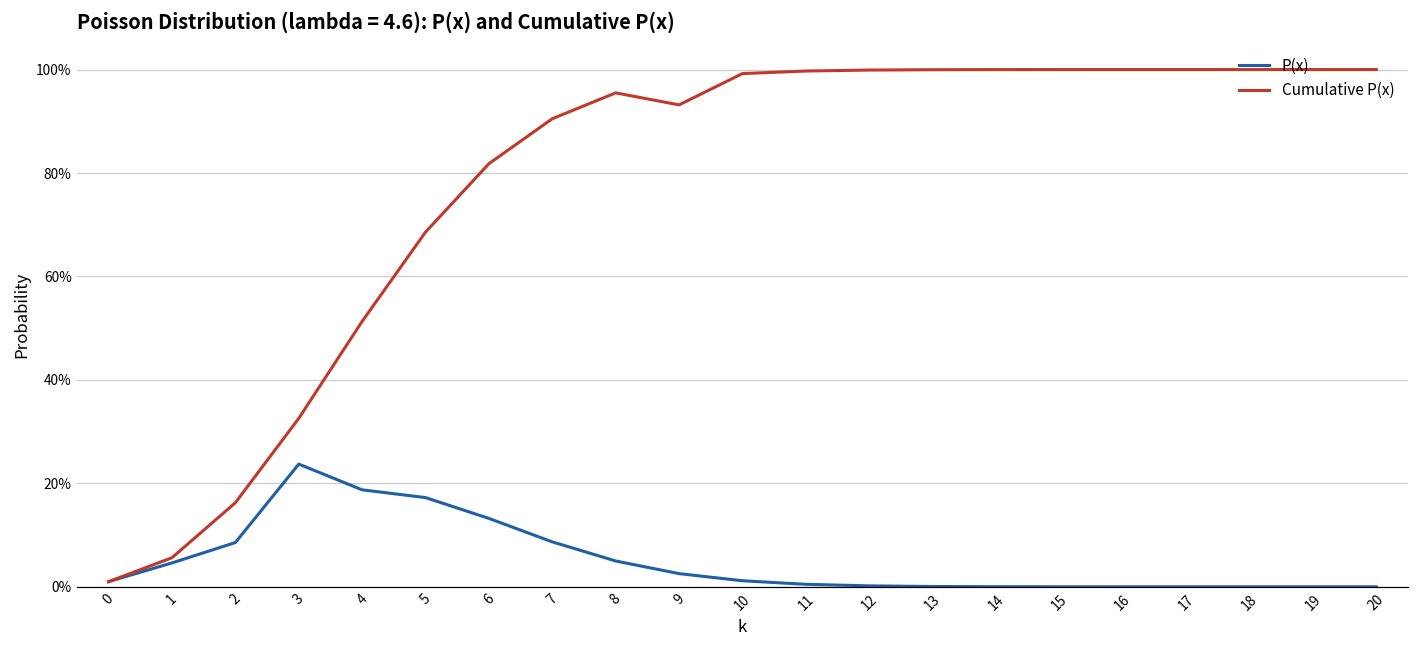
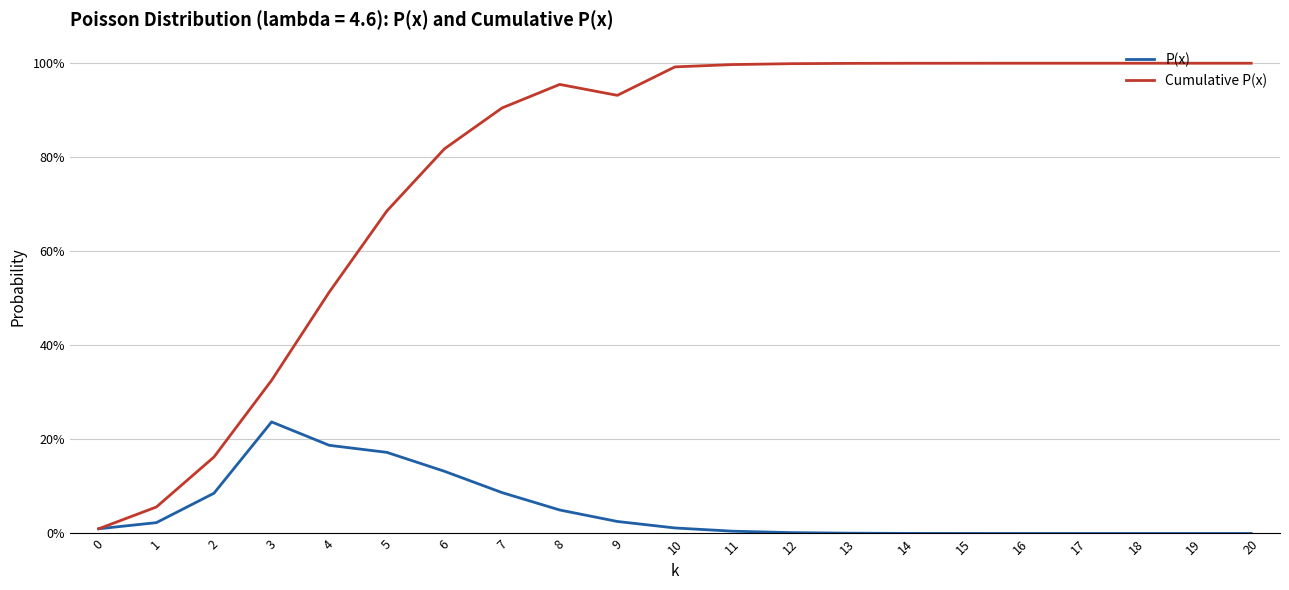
P(x), 1: 5% -> 2%
